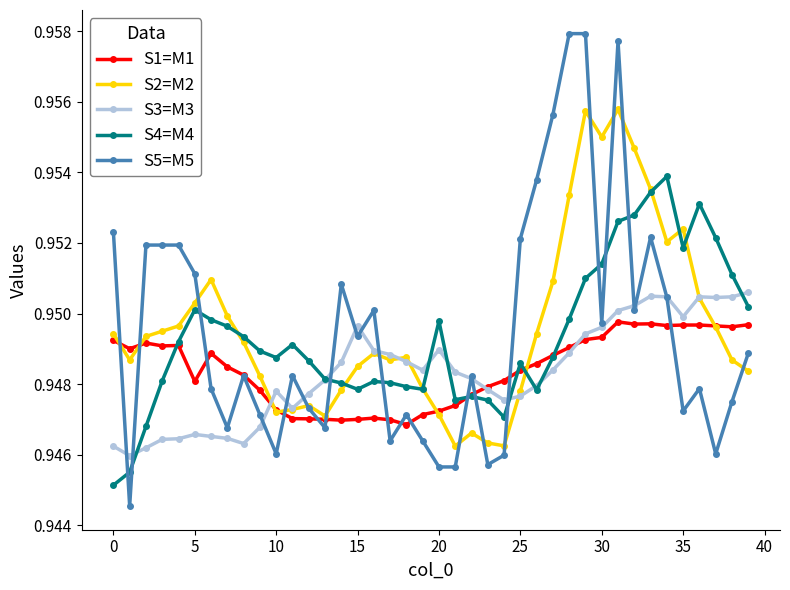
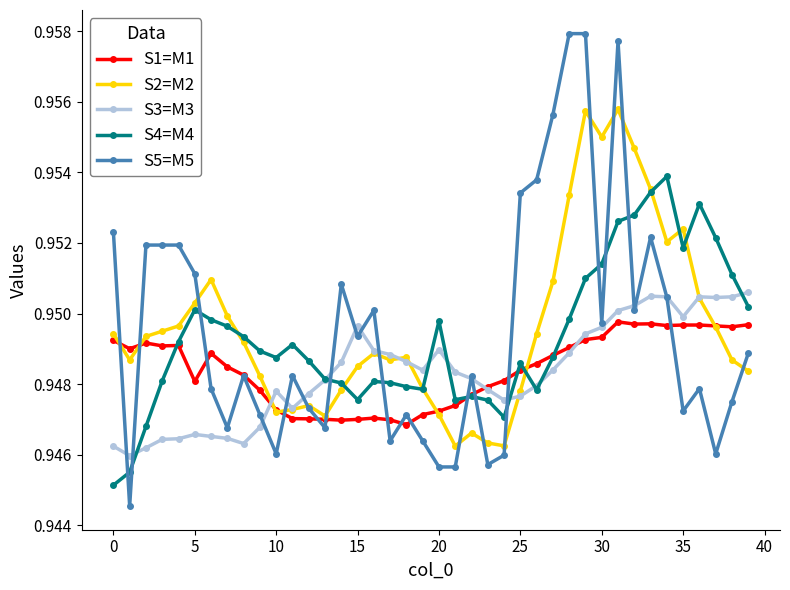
S4=M4, 15: 0.9479 -> 0.9476
S5=M5, 25: 0.9521 -> 0.9534
